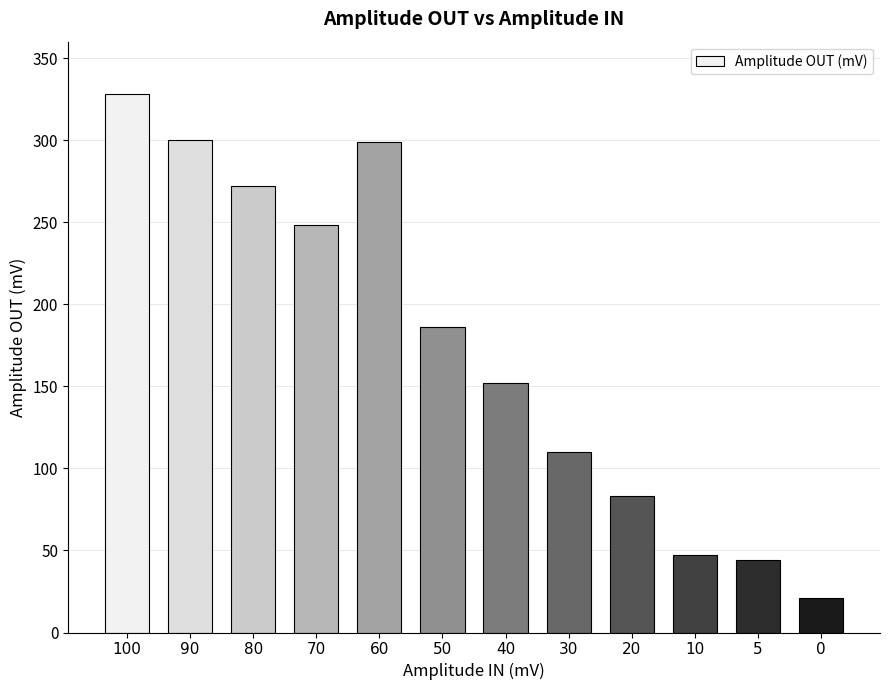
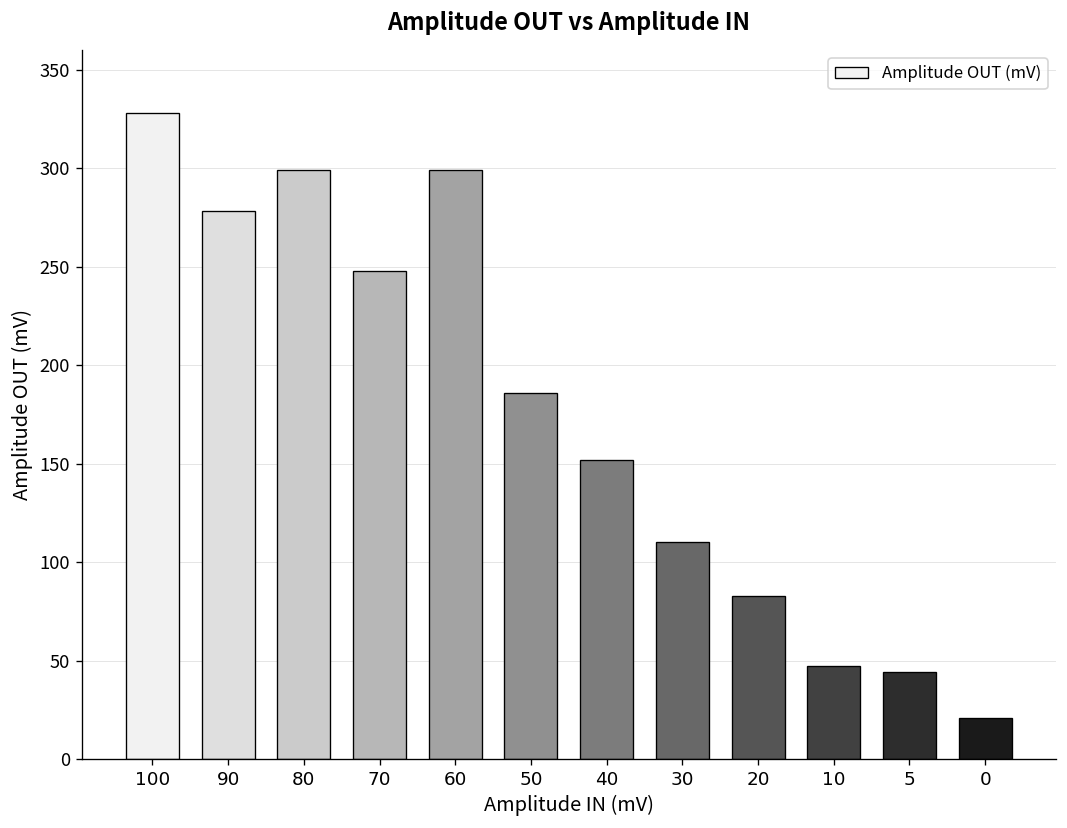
90: 300 -> 278
80: 272 -> 299
